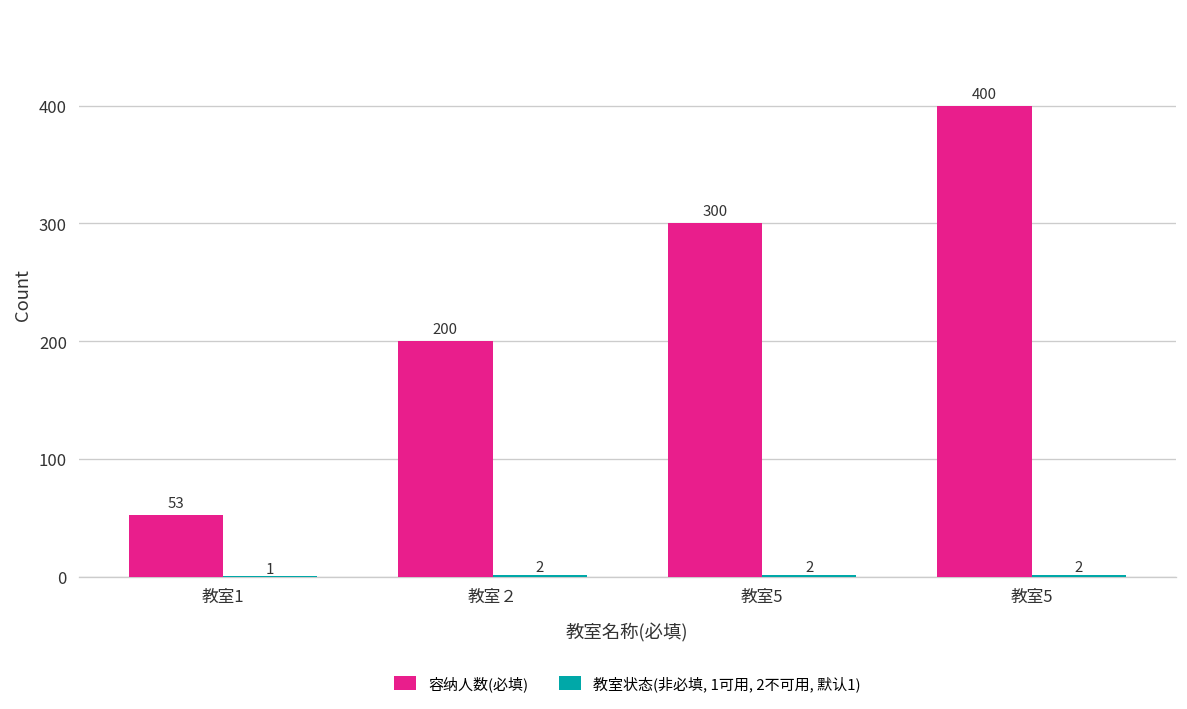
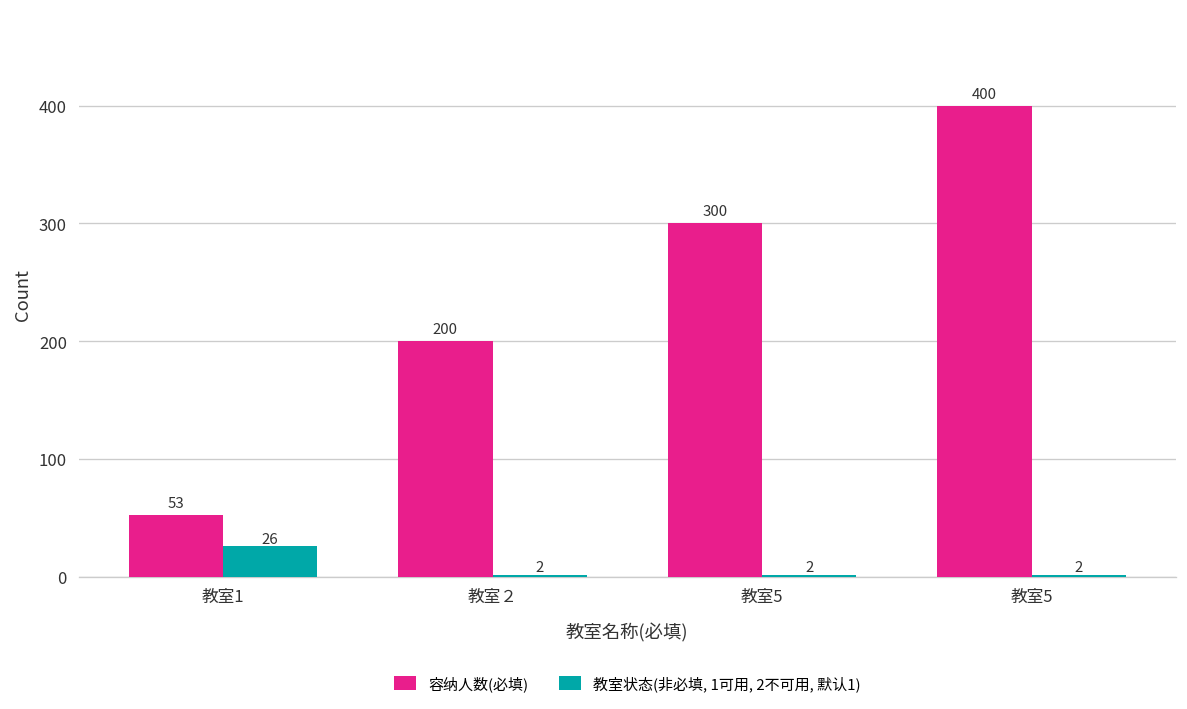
教室状态(非必填, 1可用, 2不可用, 默认1), 教室1: 1 -> 26
